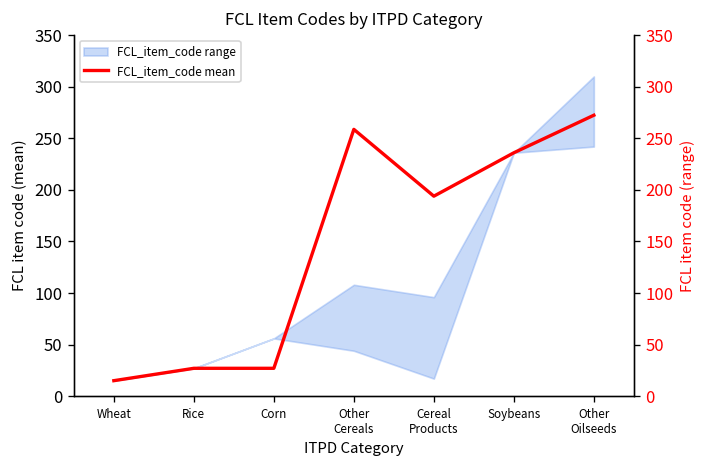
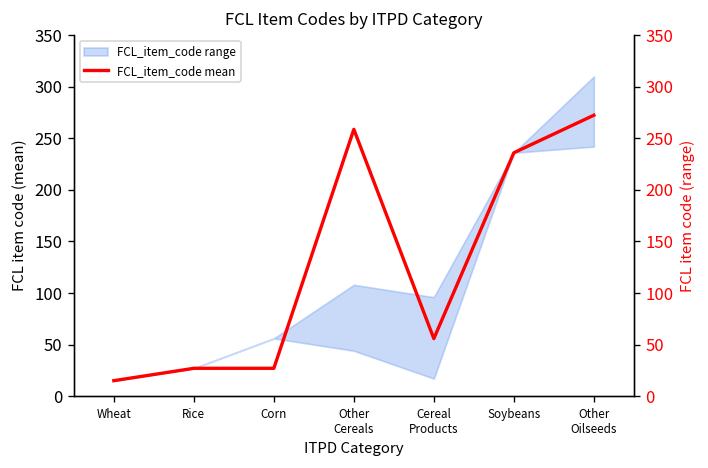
FCL_item_code mean, Cereal Products: 190 -> 60
